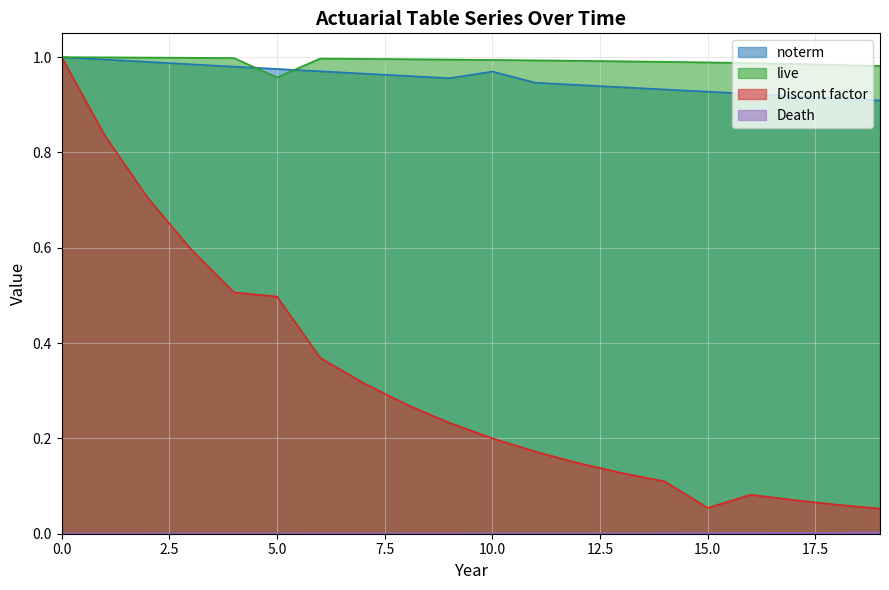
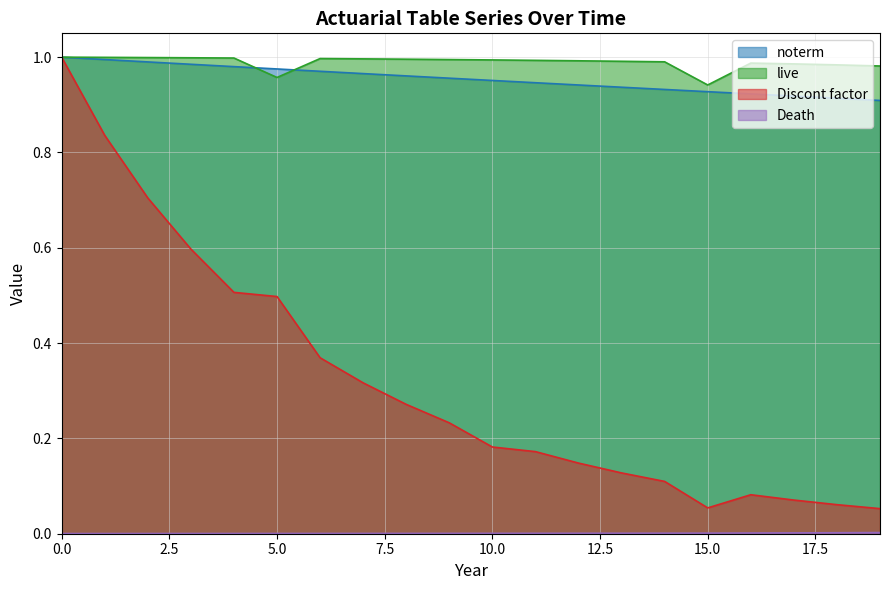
noterm, 10.0: 0.97 -> 0.95
Discont factor, 10.0: 0.20 -> 0.18
live, 15.0: 0.99 -> 0.94
